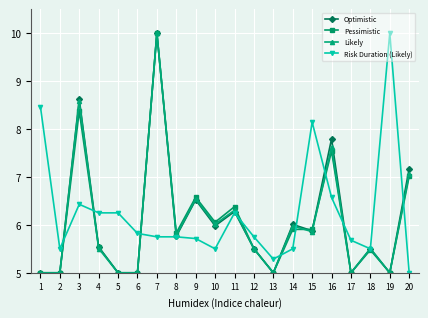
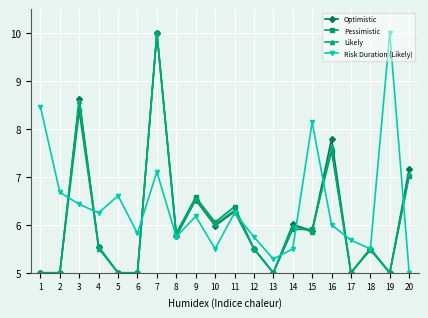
Risk Duration (Likely), 2: 5.5 -> 6.7
Risk Duration (Likely), 5: 6.3 -> 6.6
Risk Duration (Likely), 7: 5.8 -> 7.1
Risk Duration (Likely), 9: 5.7 -> 6.2
Risk Duration (Likely), 16: 6.6 -> 6.0
